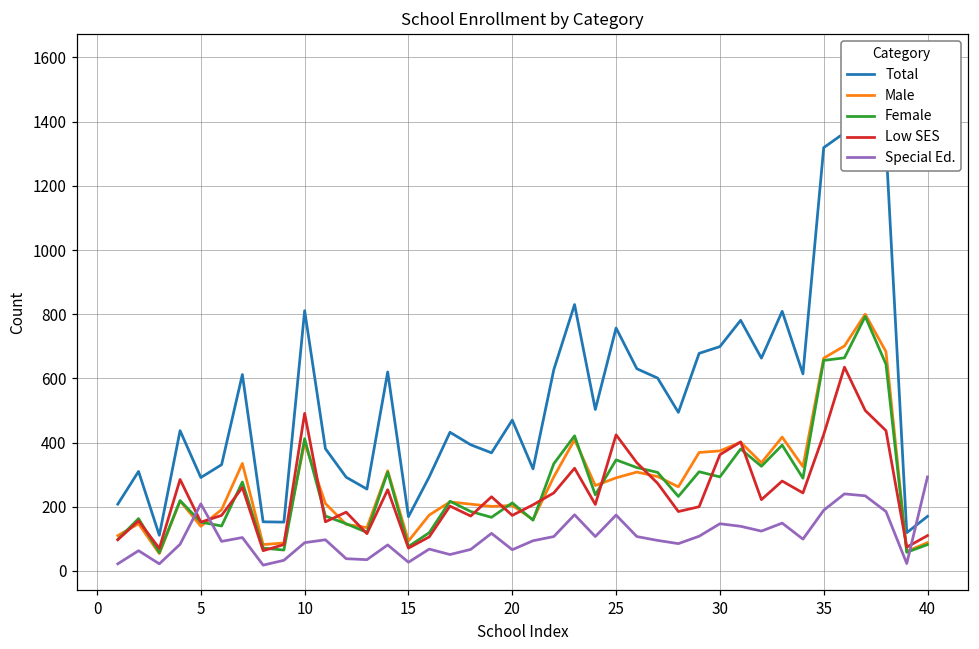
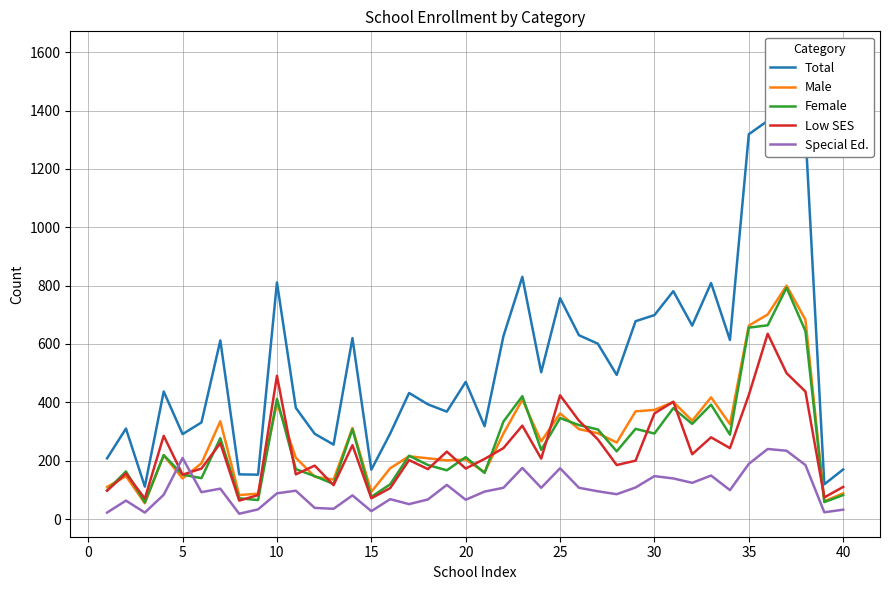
Male, 25: 290 -> 360
Special Ed., 40: 290 -> 30
